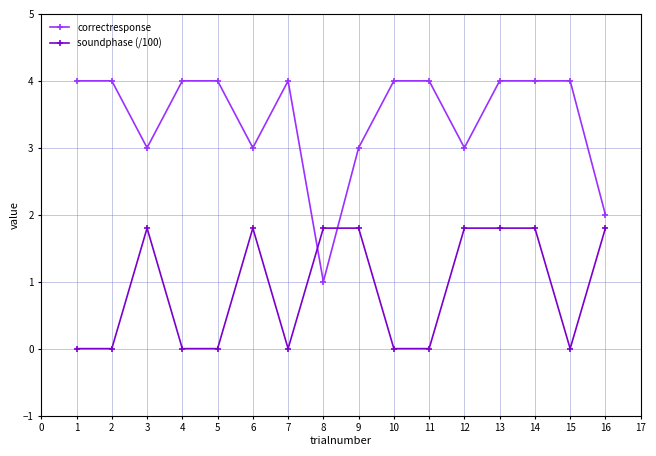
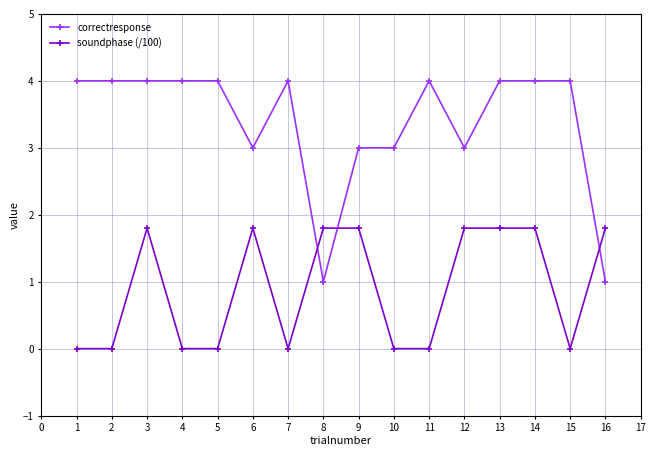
correctresponse, 3: 3 -> 4
correctresponse, 10: 4 -> 3
correctresponse, 16: 2 -> 1
